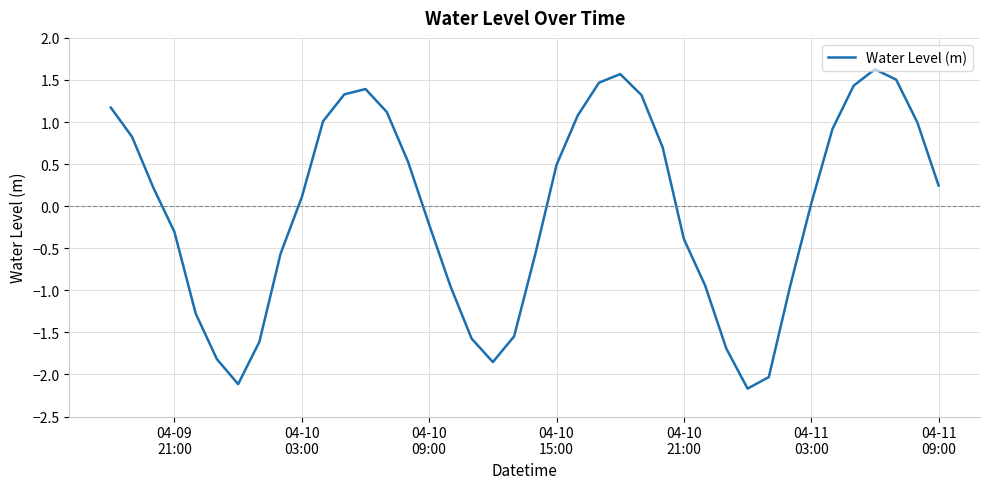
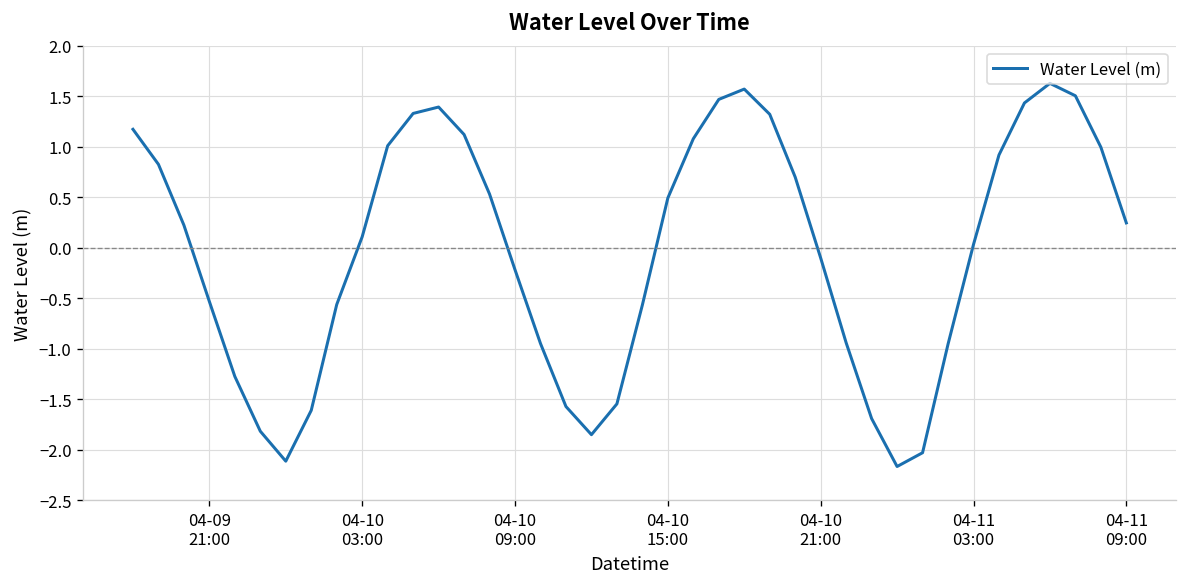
04-09 21:00: -0.3 -> -0.5
04-10 21:00: -0.4 -> -0.1
